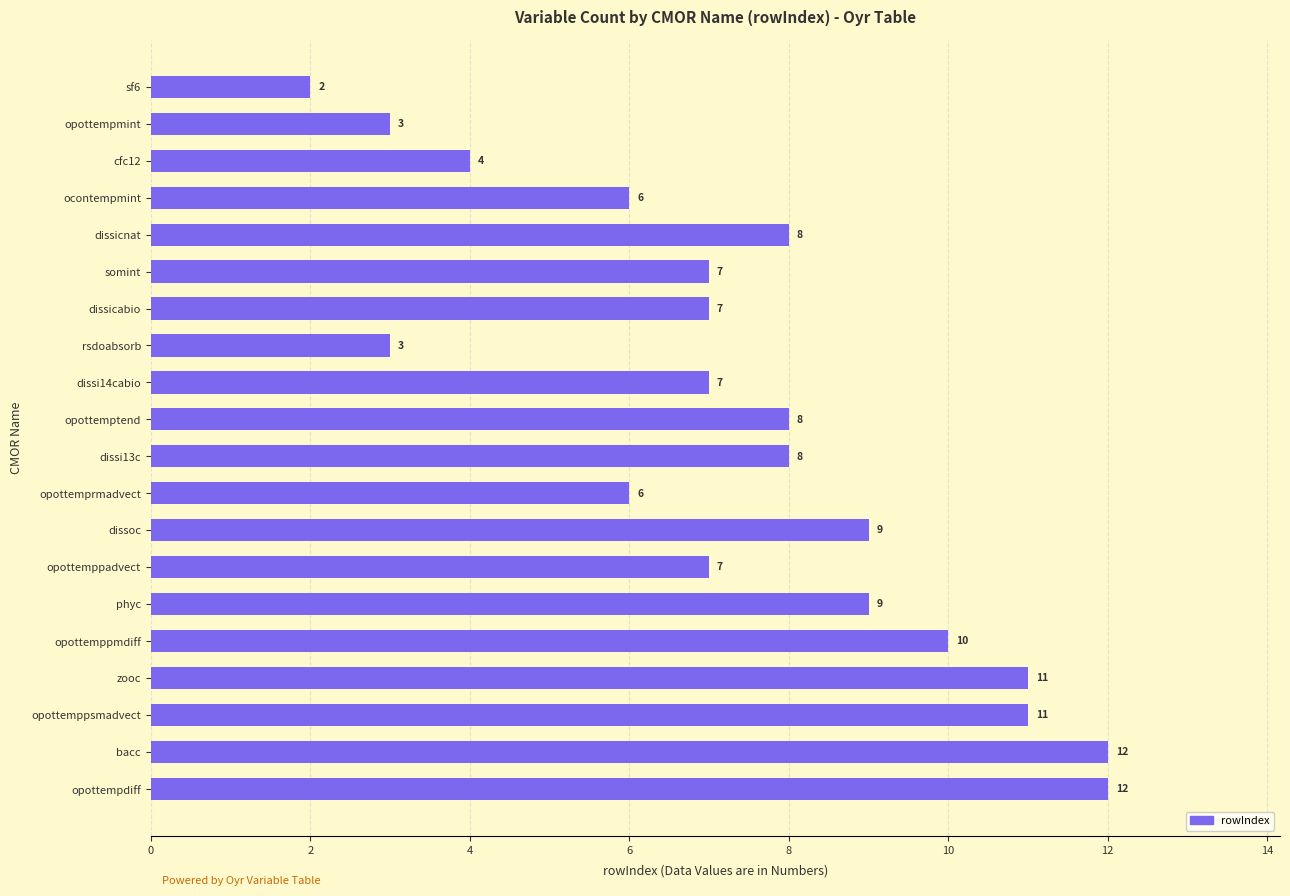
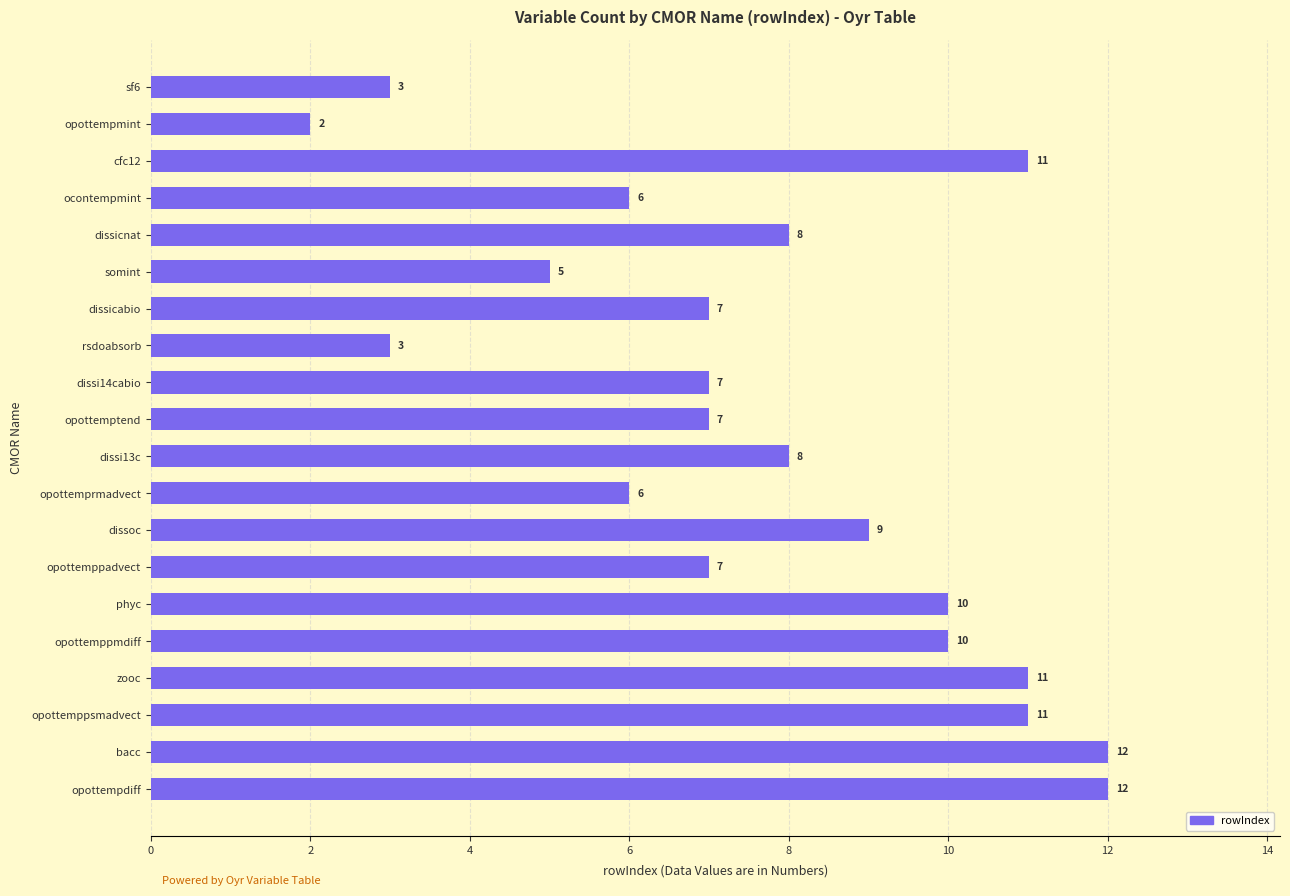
sf6: 2 -> 3
opottempmint: 3 -> 2
cfc12: 4 -> 11
somint: 7 -> 5
opottemptend: 8 -> 7
phyc: 9 -> 10
